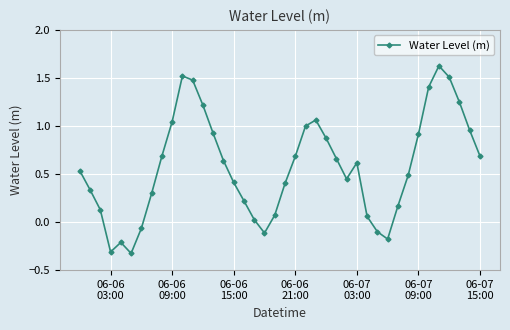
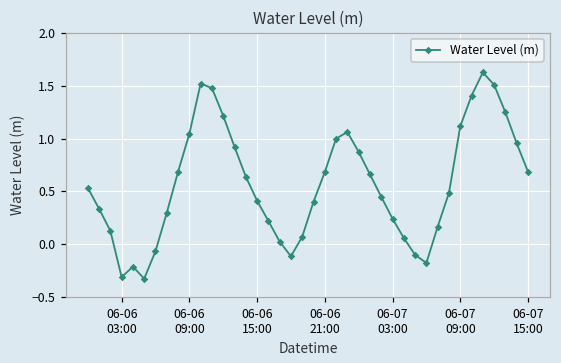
06-07 03:00: 0.6 -> 0.2
06-07 09:00: 0.9 -> 1.1
